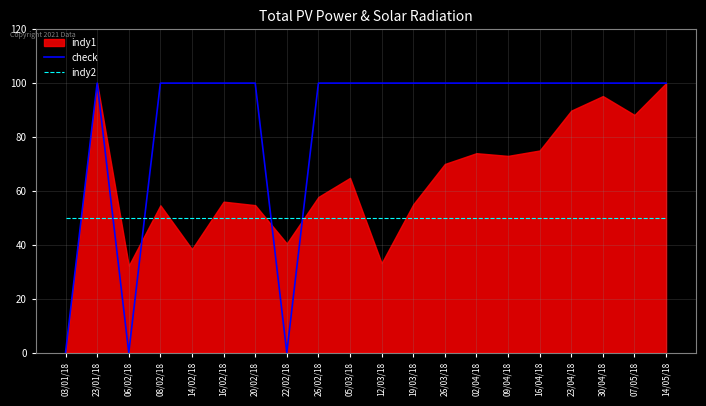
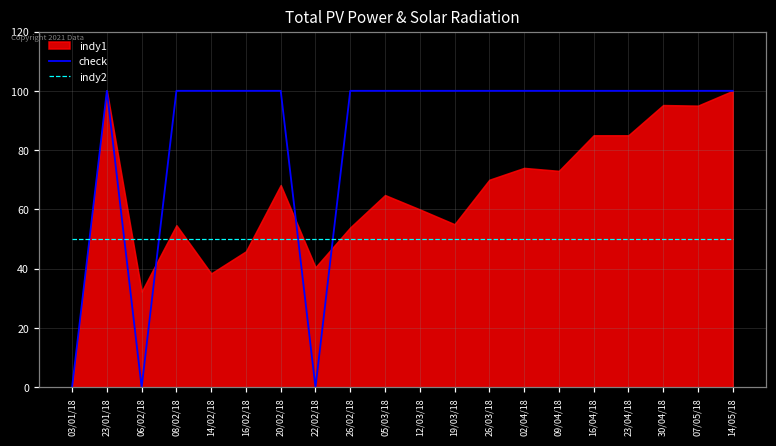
indy1, 16/02/18: 56 -> 46
indy1, 20/02/18: 55 -> 68
indy1, 26/02/18: 58 -> 54
indy1, 12/03/18: 33 -> 60
indy1, 16/04/18: 75 -> 85
indy1, 23/04/18: 90 -> 85
indy1, 07/05/18: 88 -> 95
